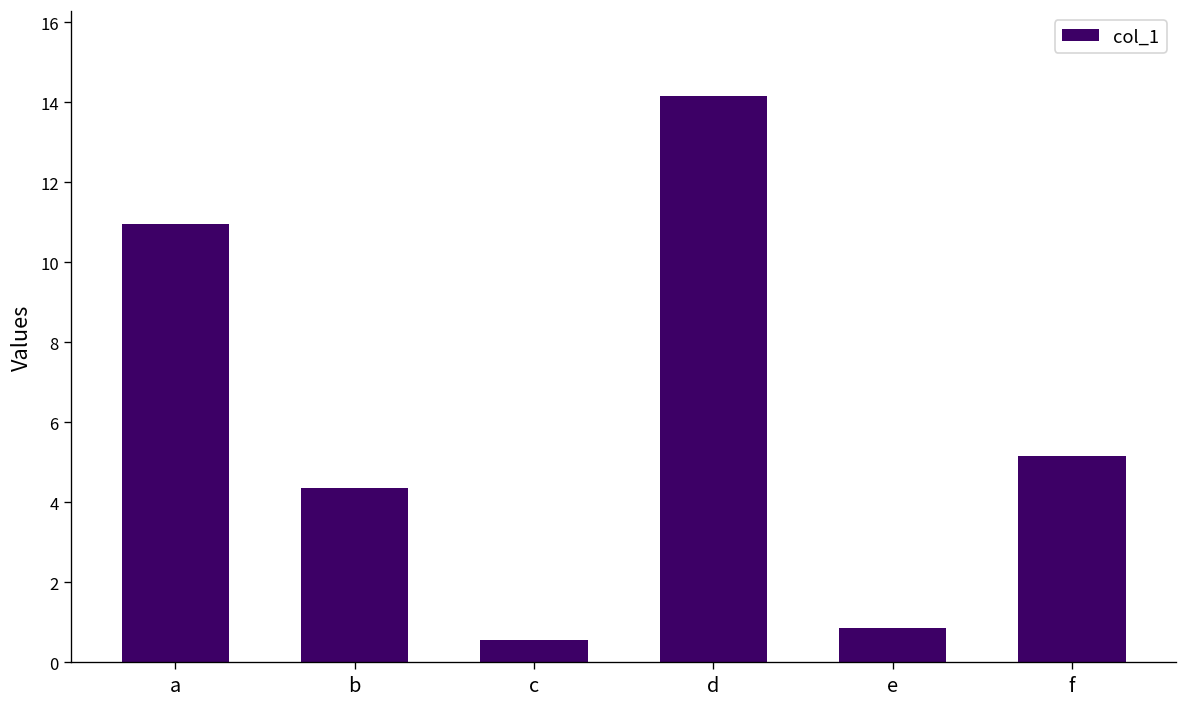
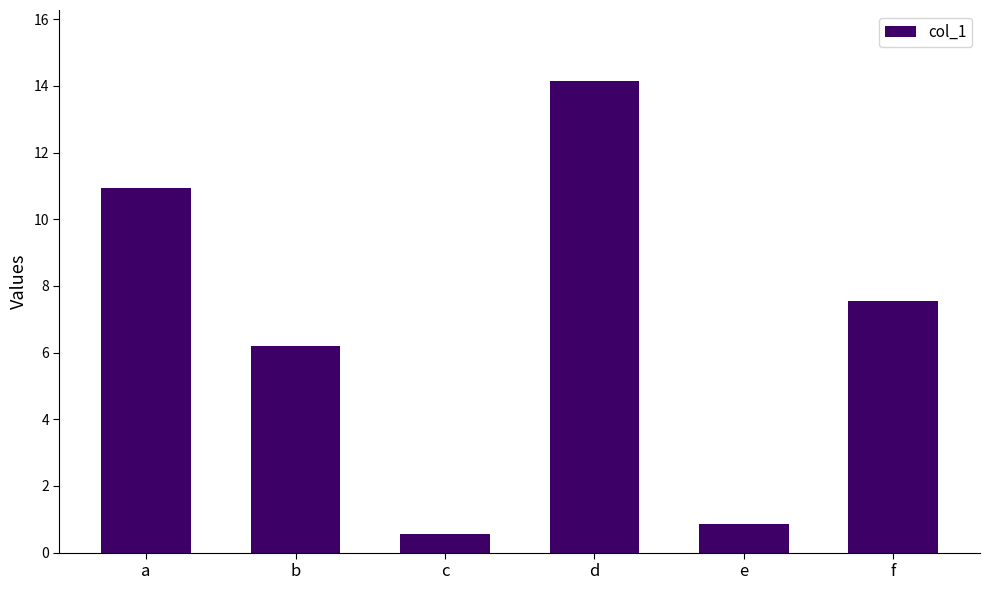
b: 4.3 -> 6.2
f: 5.2 -> 7.5
